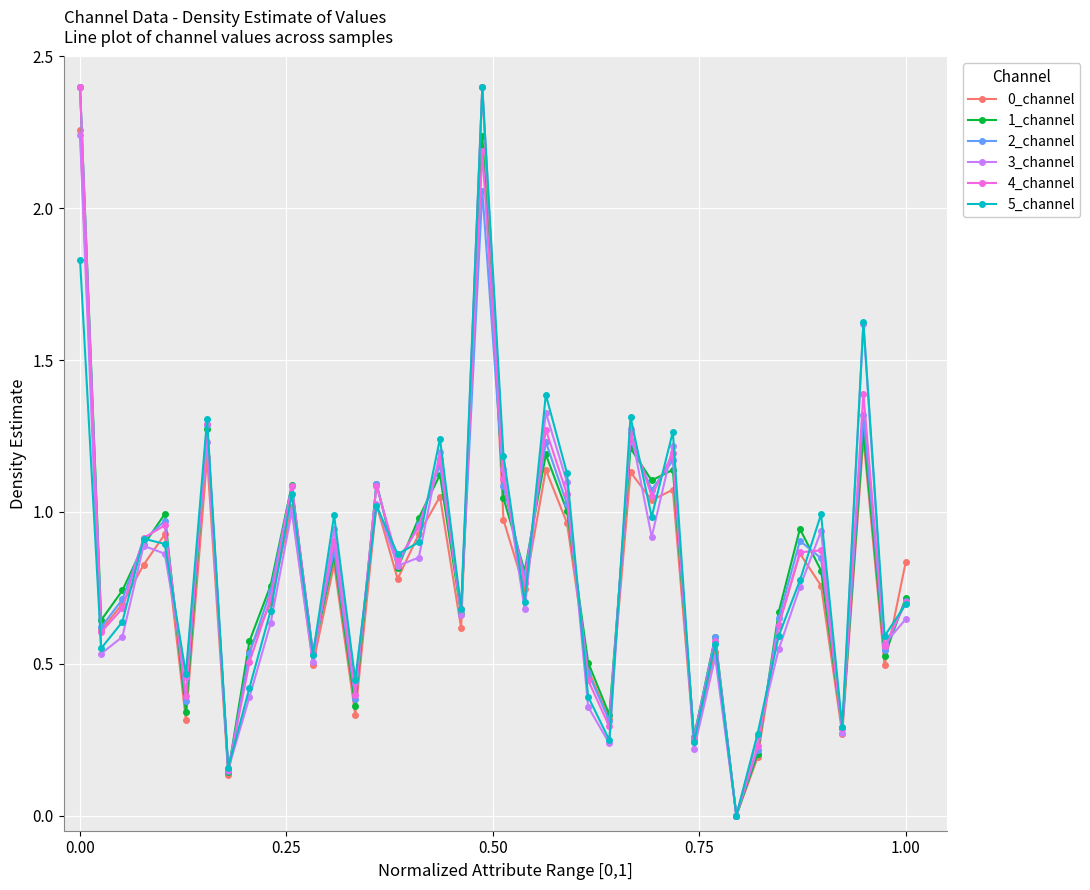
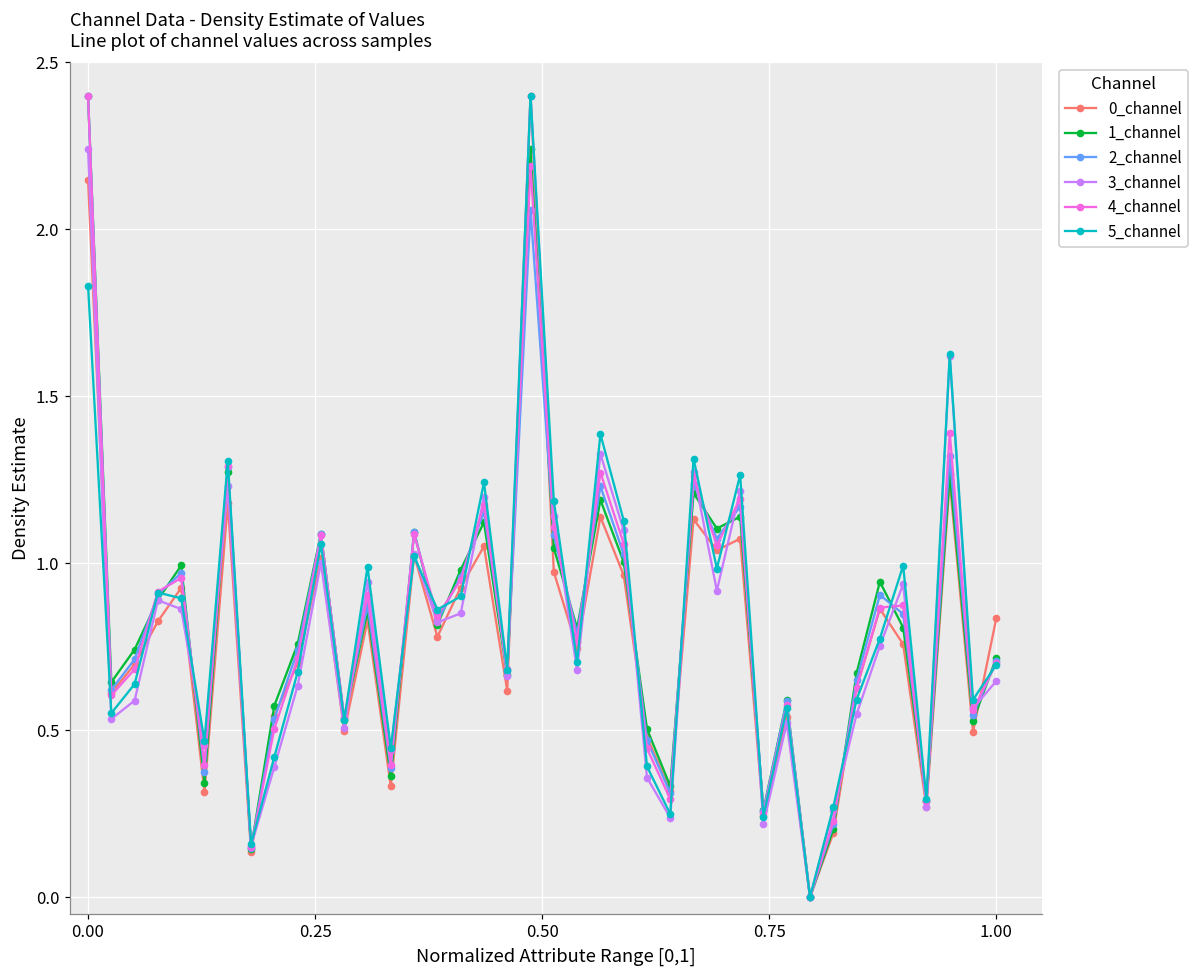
0_channel, 0.00: 2.26 -> 2.15
